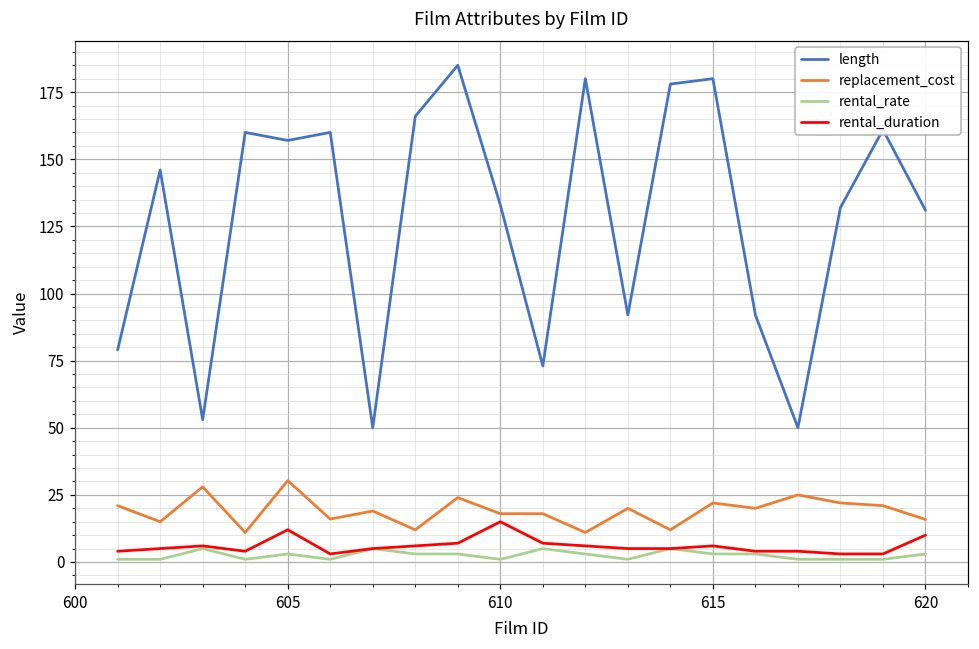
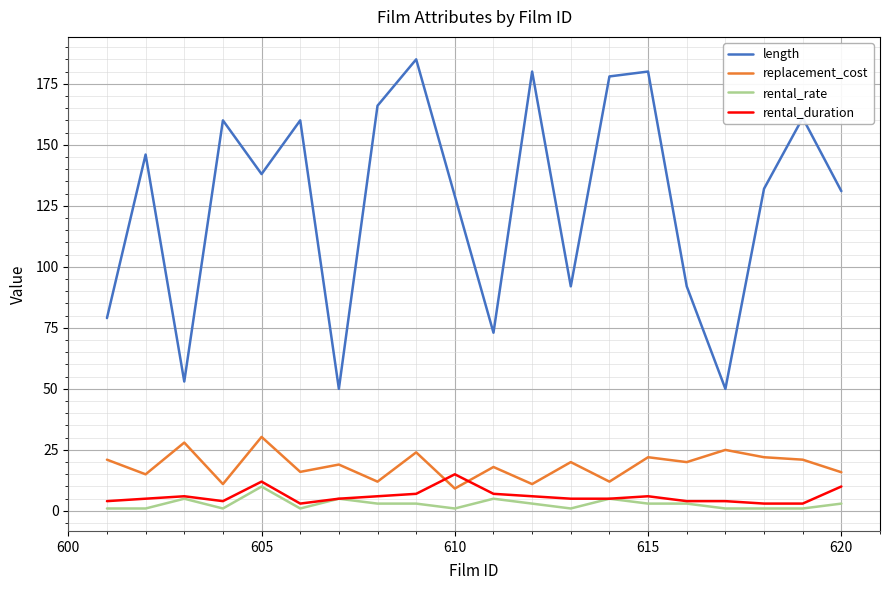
length, 605: 157 -> 138
rental_rate, 605: 3 -> 10
length, 610: 133 -> 129
replacement_cost, 610: 18 -> 9
